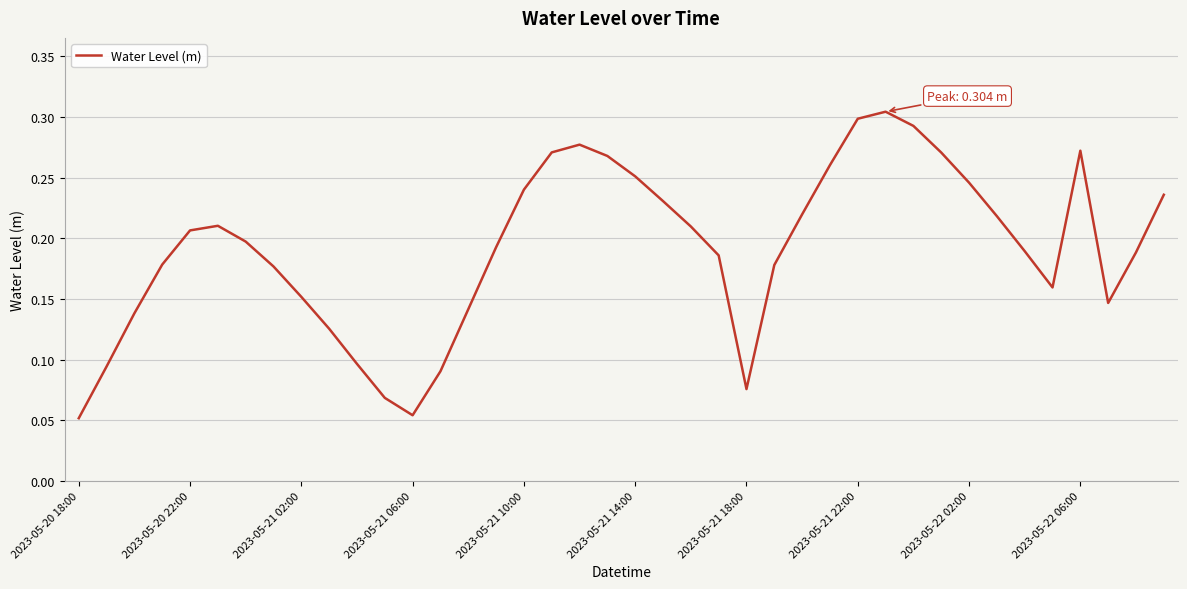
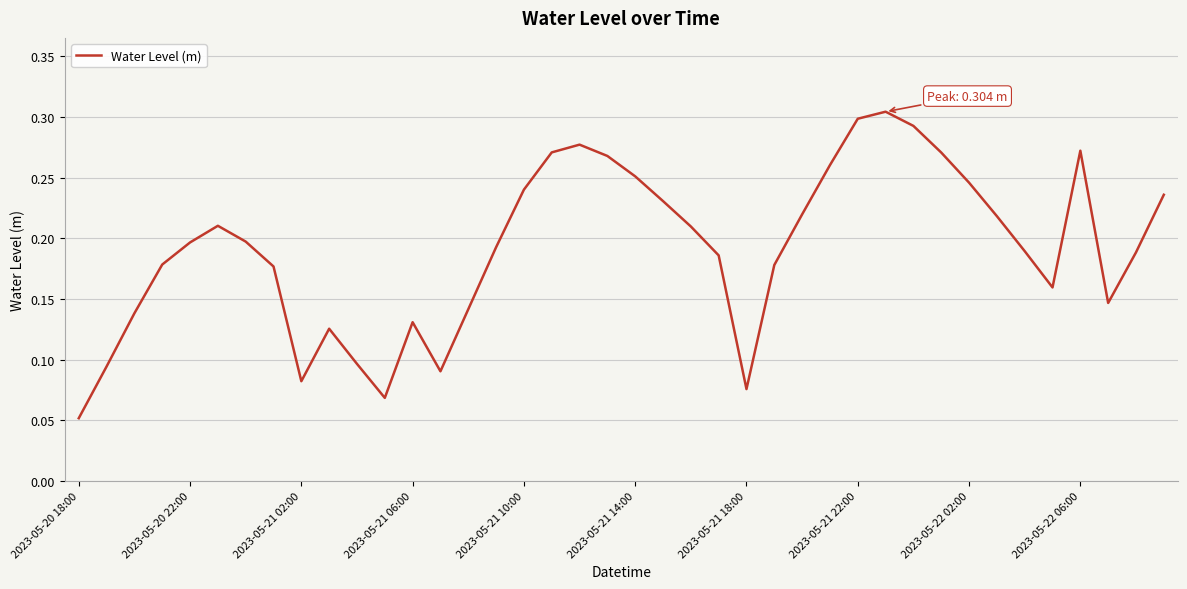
2023-05-20 22:00: 0.206 -> 0.197
2023-05-21 02:00: 0.152 -> 0.082
2023-05-21 06:00: 0.054 -> 0.131
